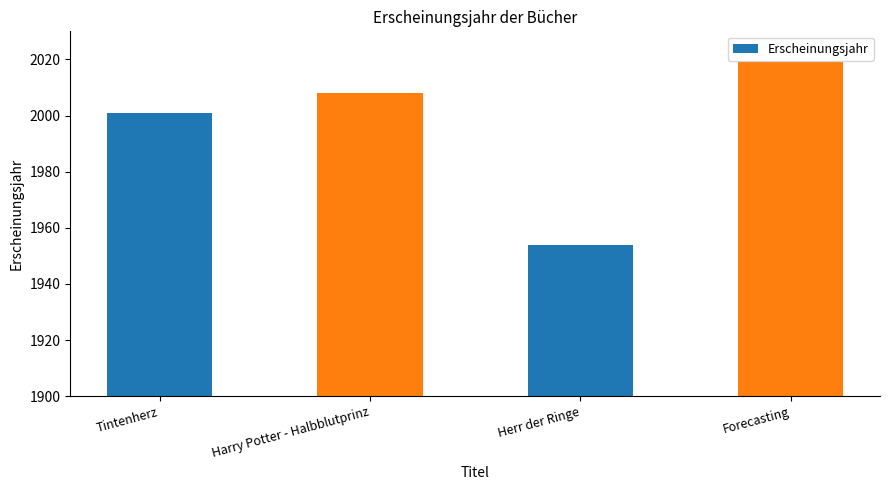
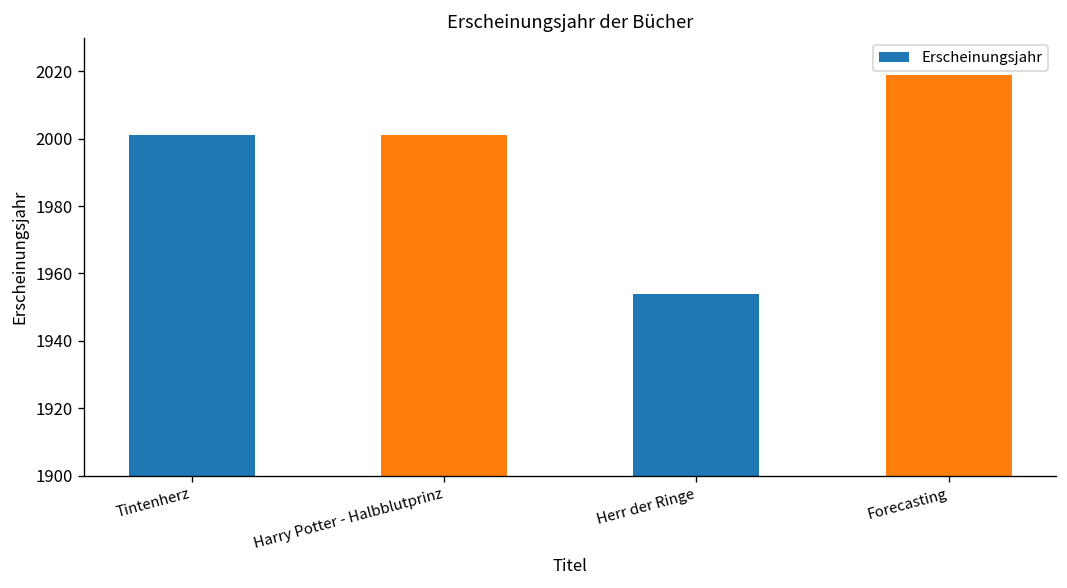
Harry Potter - Halbblutprinz: 2008 -> 2001
